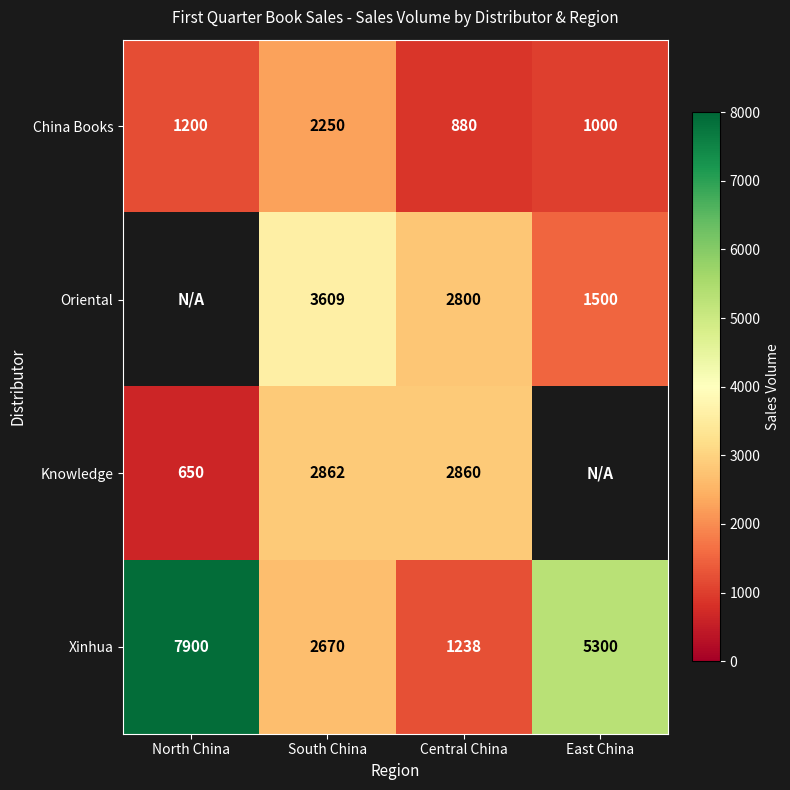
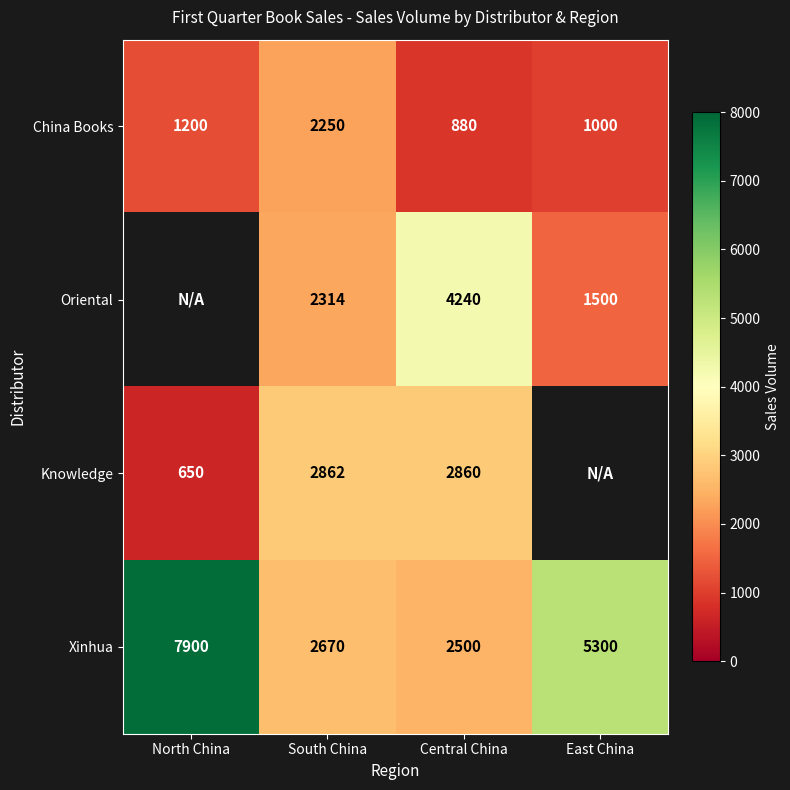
Oriental, South China: 3609 -> 2314
Oriental, Central China: 2800 -> 4240
Xinhua, Central China: 1238 -> 2500
